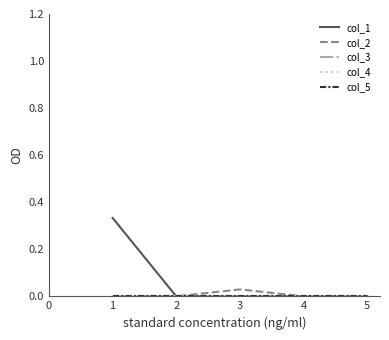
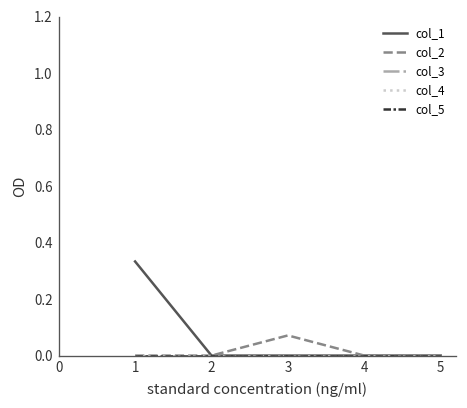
col_2, 3: 0.03 -> 0.07
